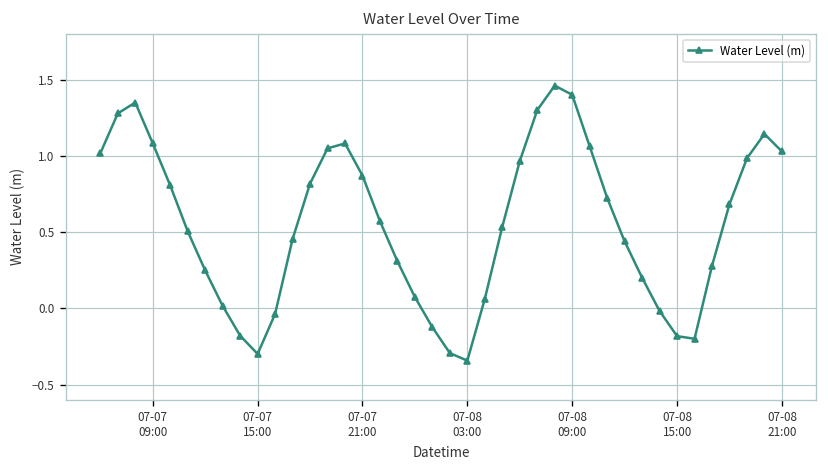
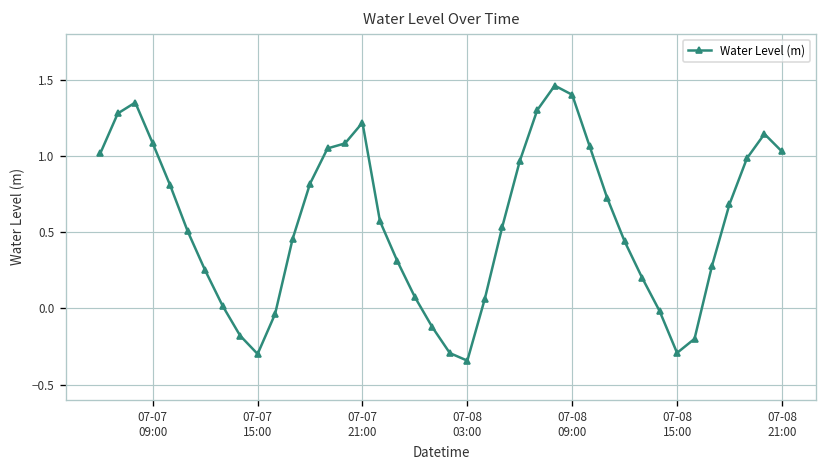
07-07 21:00: 0.87 -> 1.22
07-08 15:00: -0.18 -> -0.29
